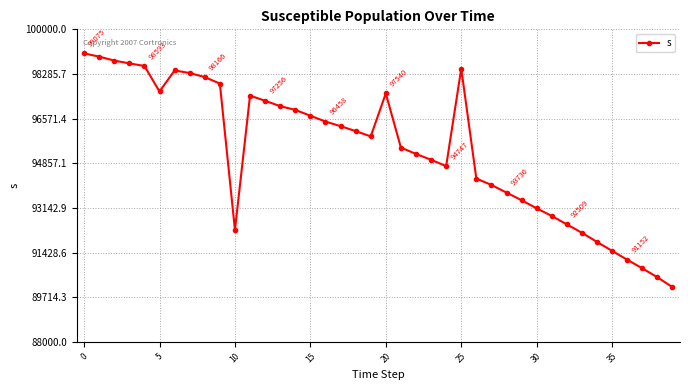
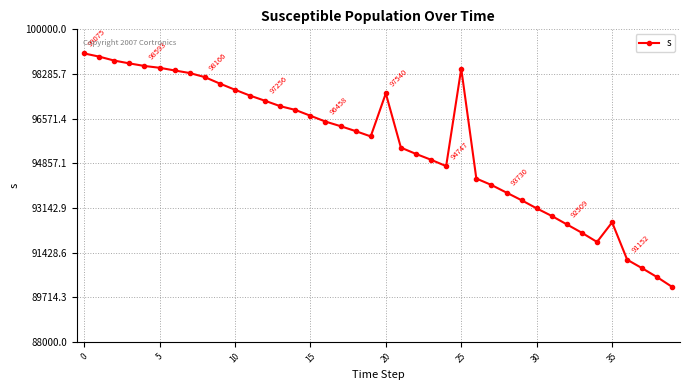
5: 97600 -> 98500
10: 92300 -> 97700
35: 91500 -> 92600
